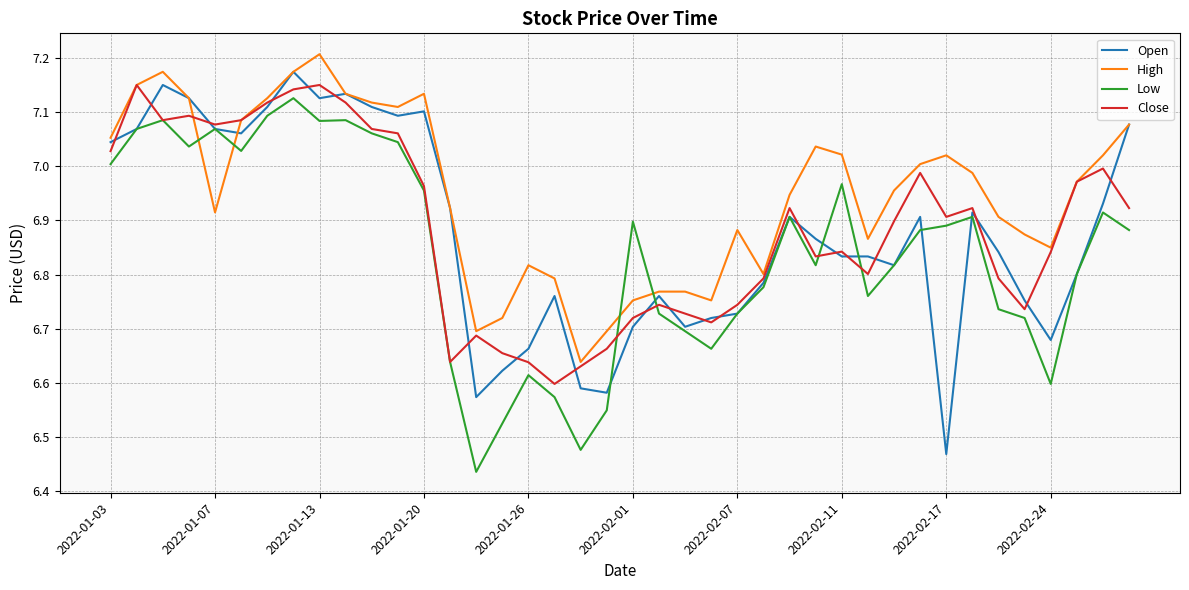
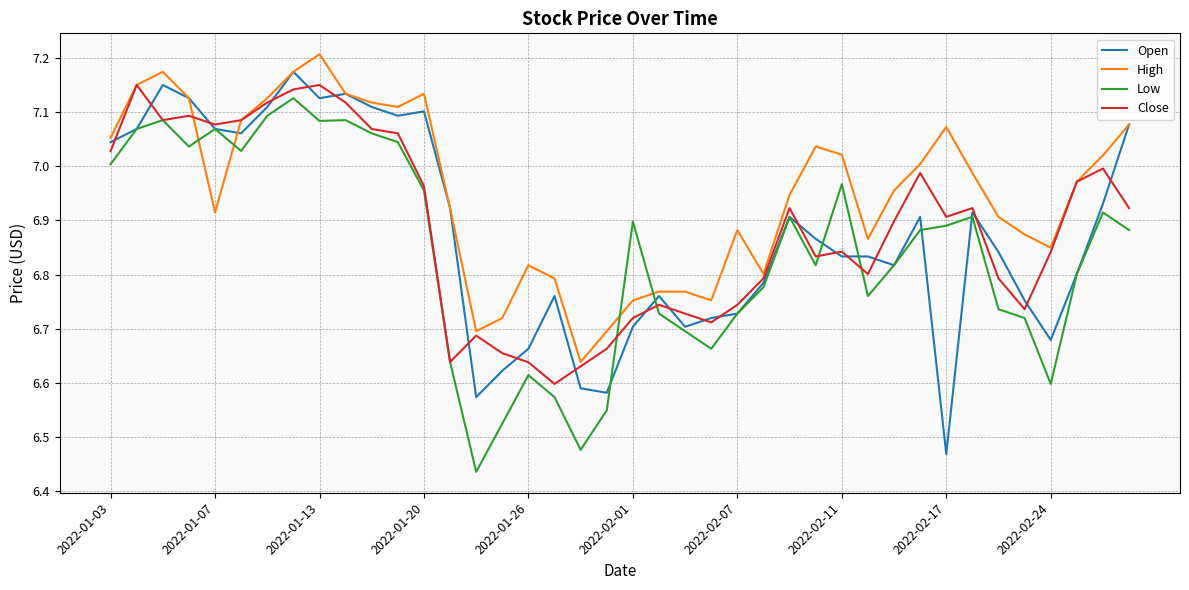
High, 2022-02-17: 7.02 -> 7.07
